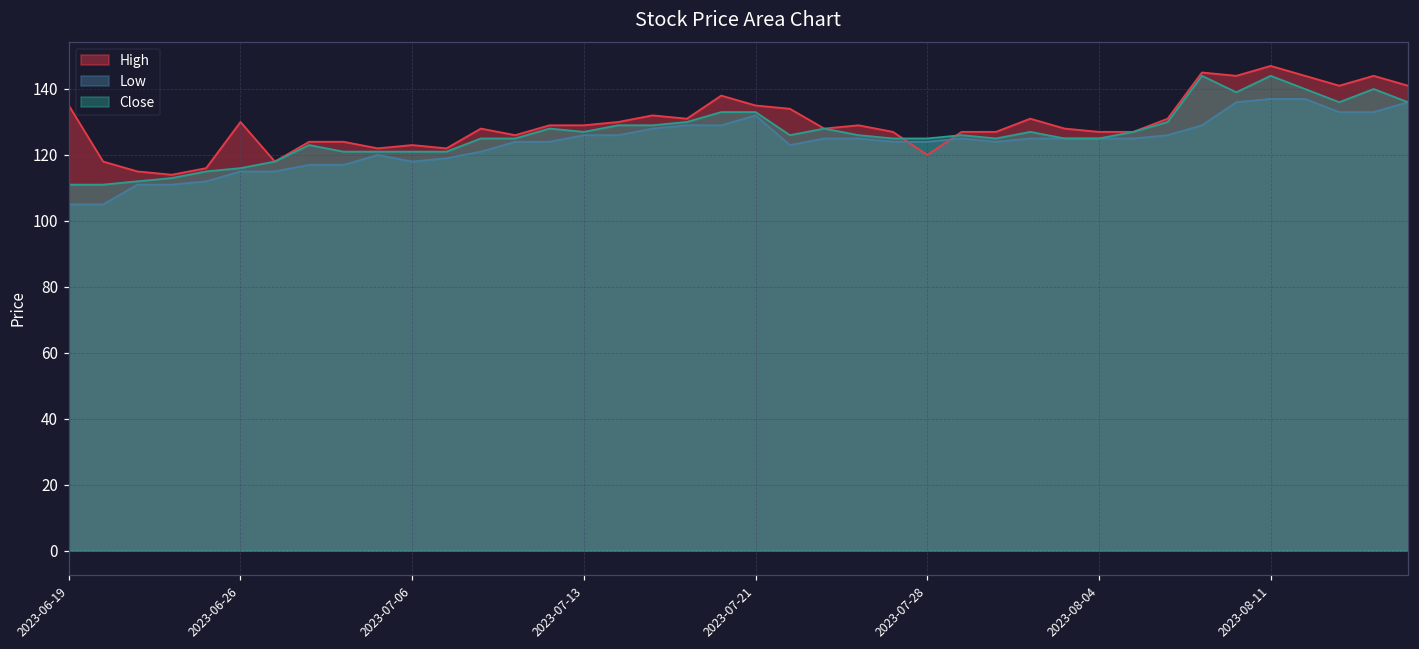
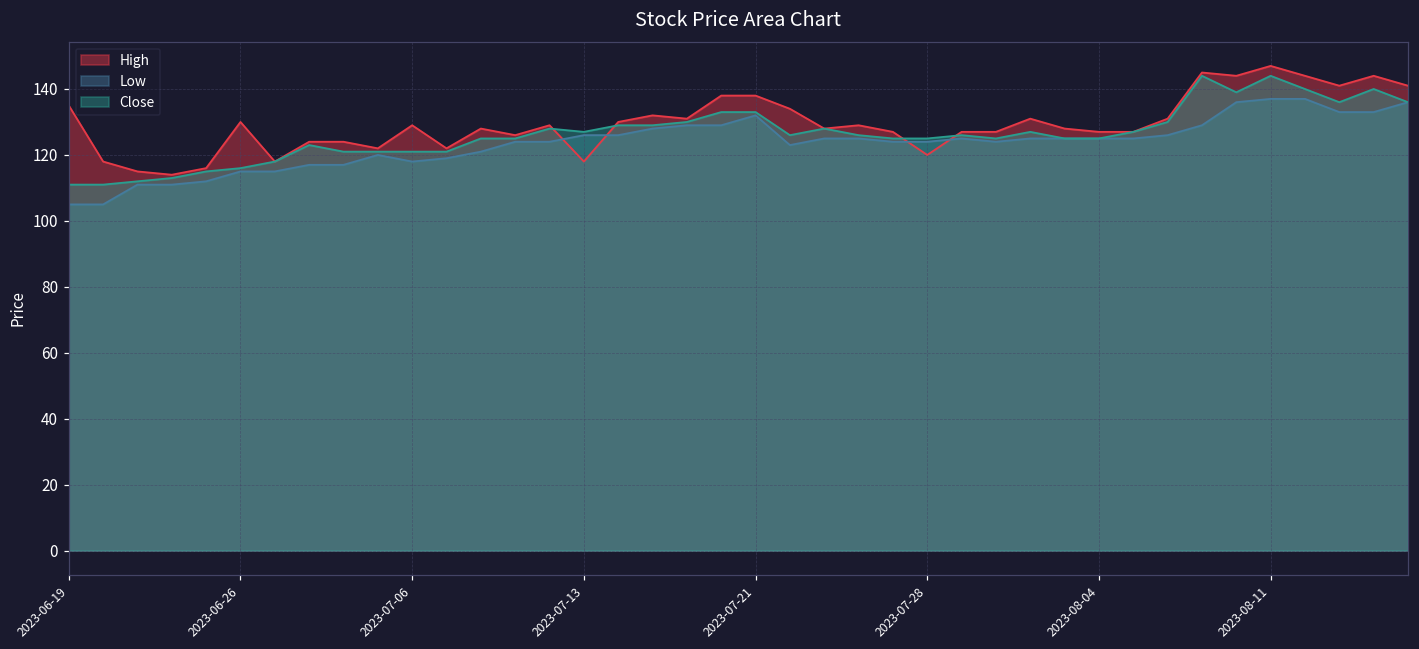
High, 2023-07-06: 123 -> 129
High, 2023-07-13: 129 -> 118
High, 2023-07-21: 135 -> 138
